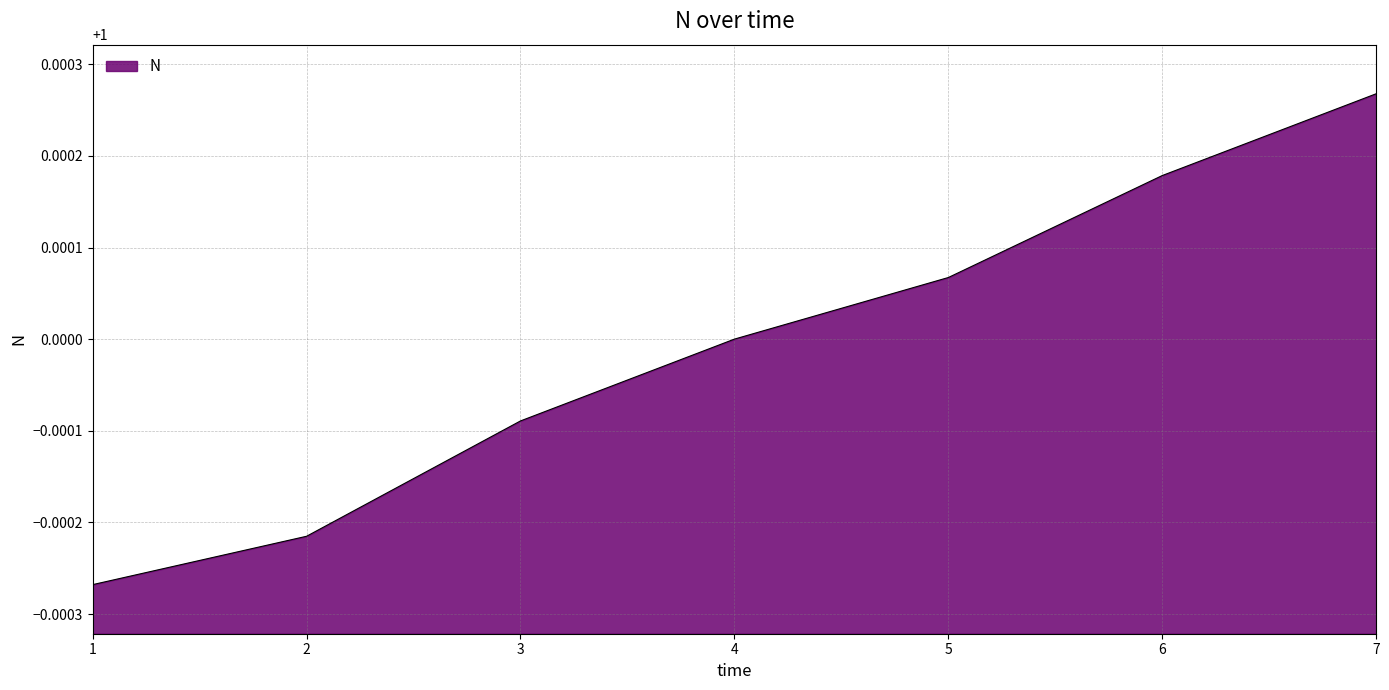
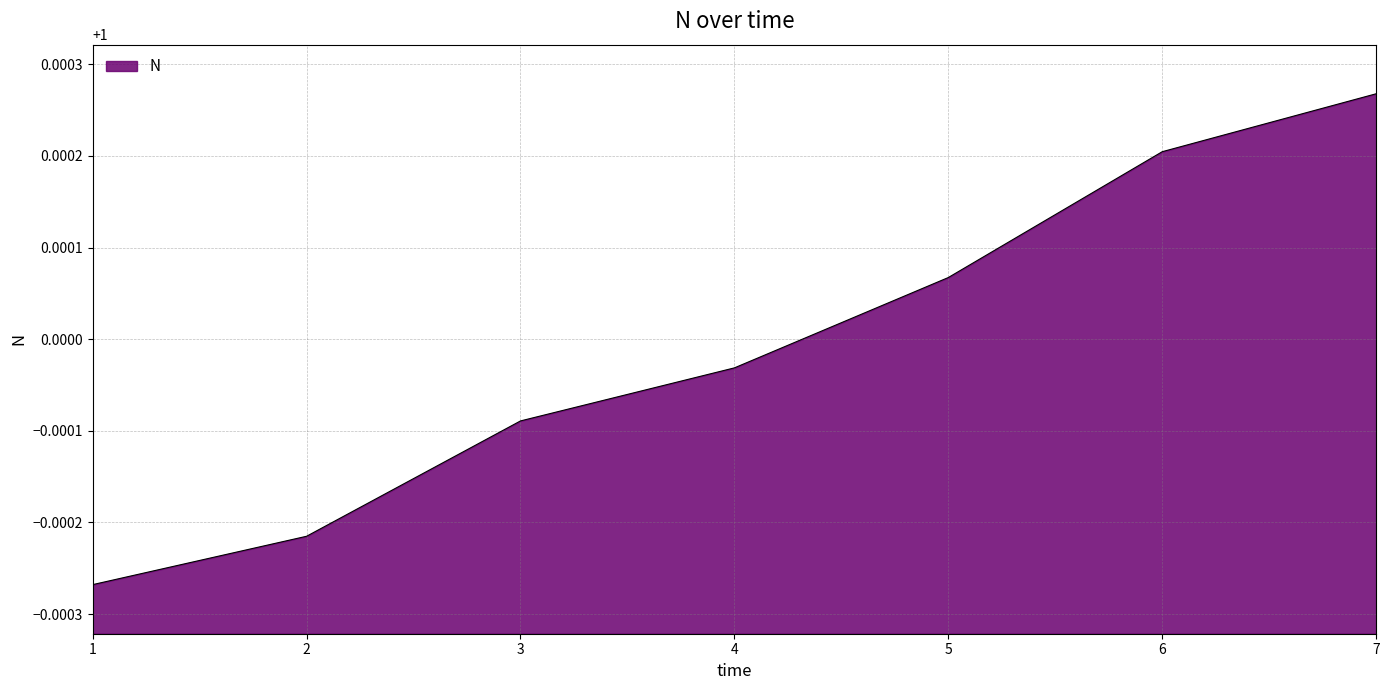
4: 1.00000 -> 0.99997
6: 1.00018 -> 1.00020
